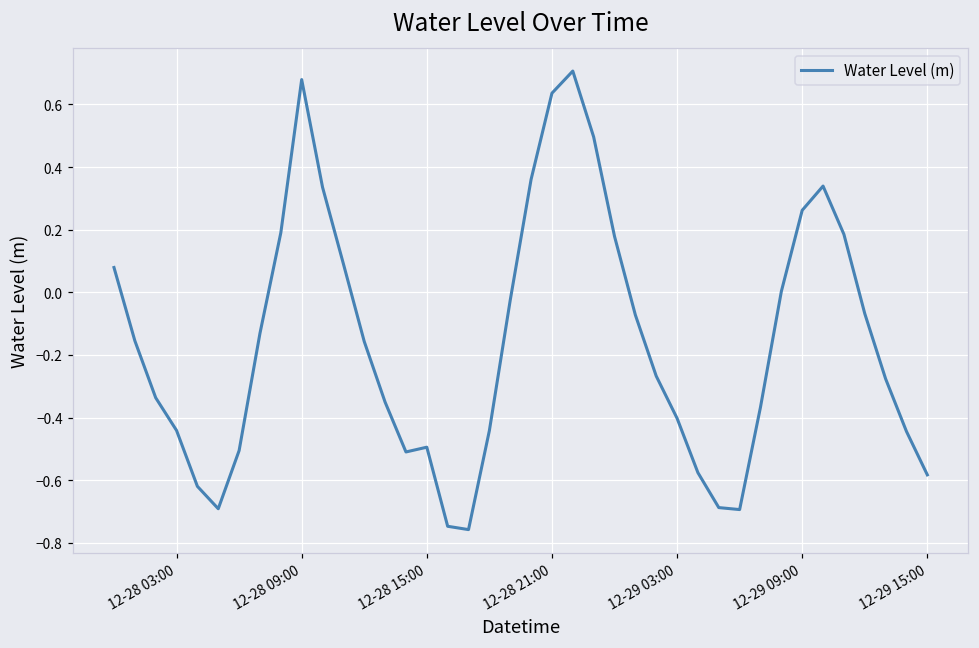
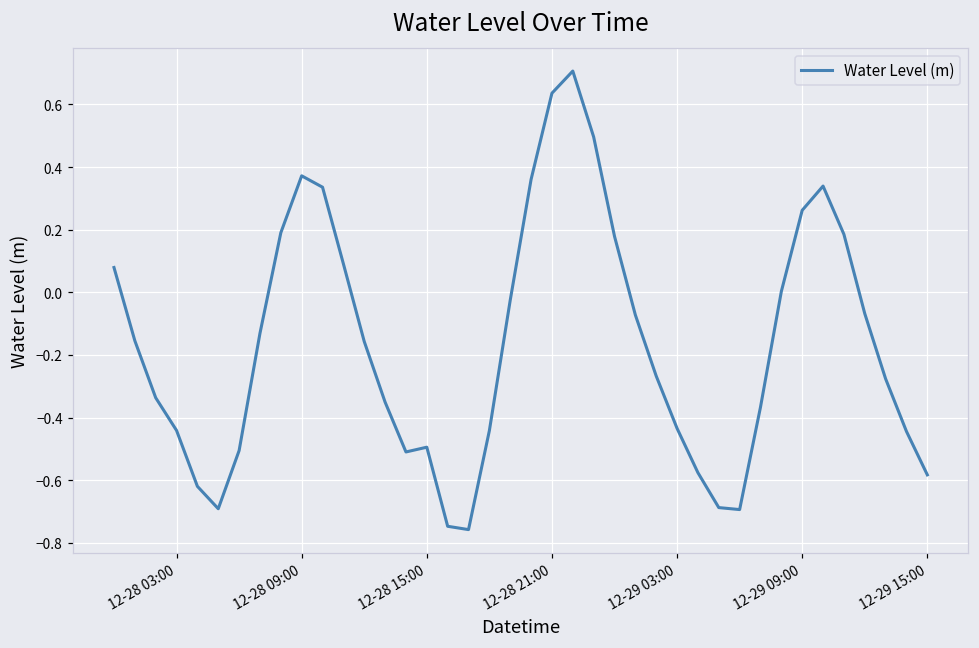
12-28 09:00: 0.68 -> 0.37
12-29 03:00: -0.40 -> -0.43
